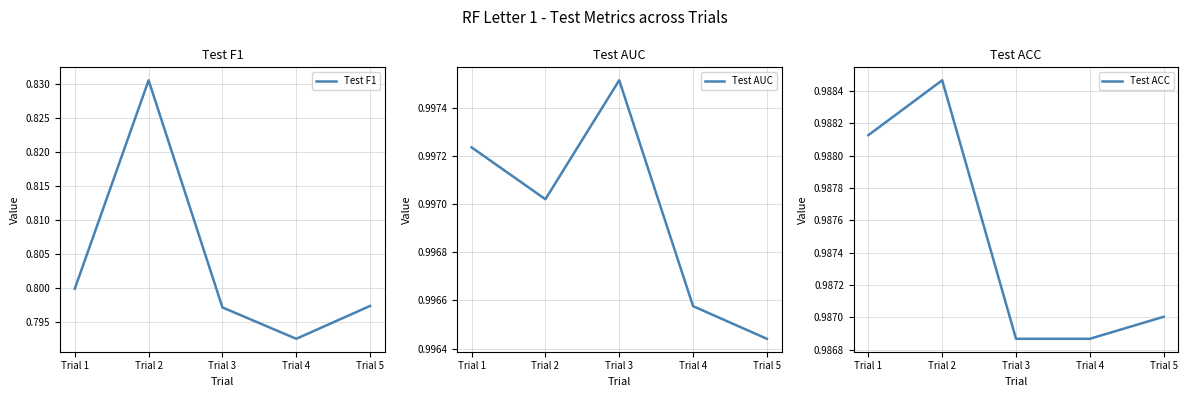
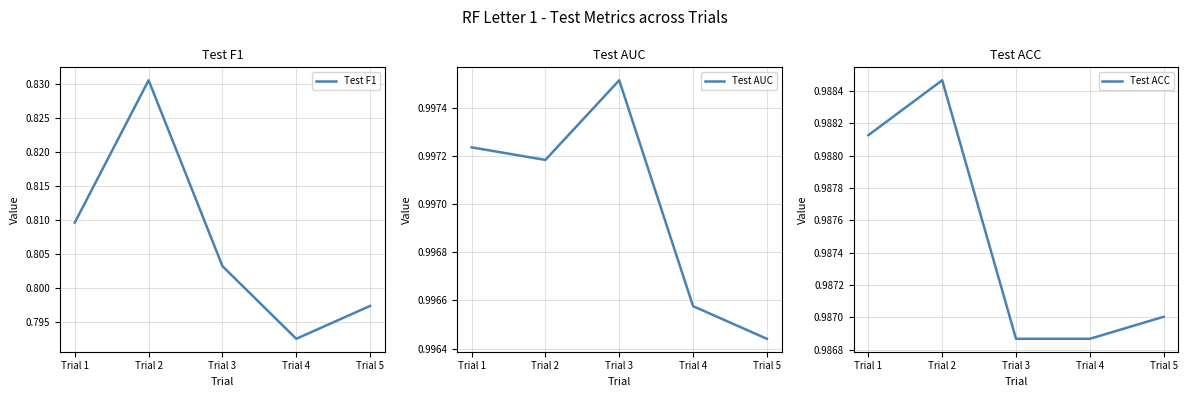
Test F1, Trial 1: 0.800 -> 0.810
Test F1, Trial 3: 0.797 -> 0.803
Test AUC, Trial 2: 0.99702 -> 0.99718
